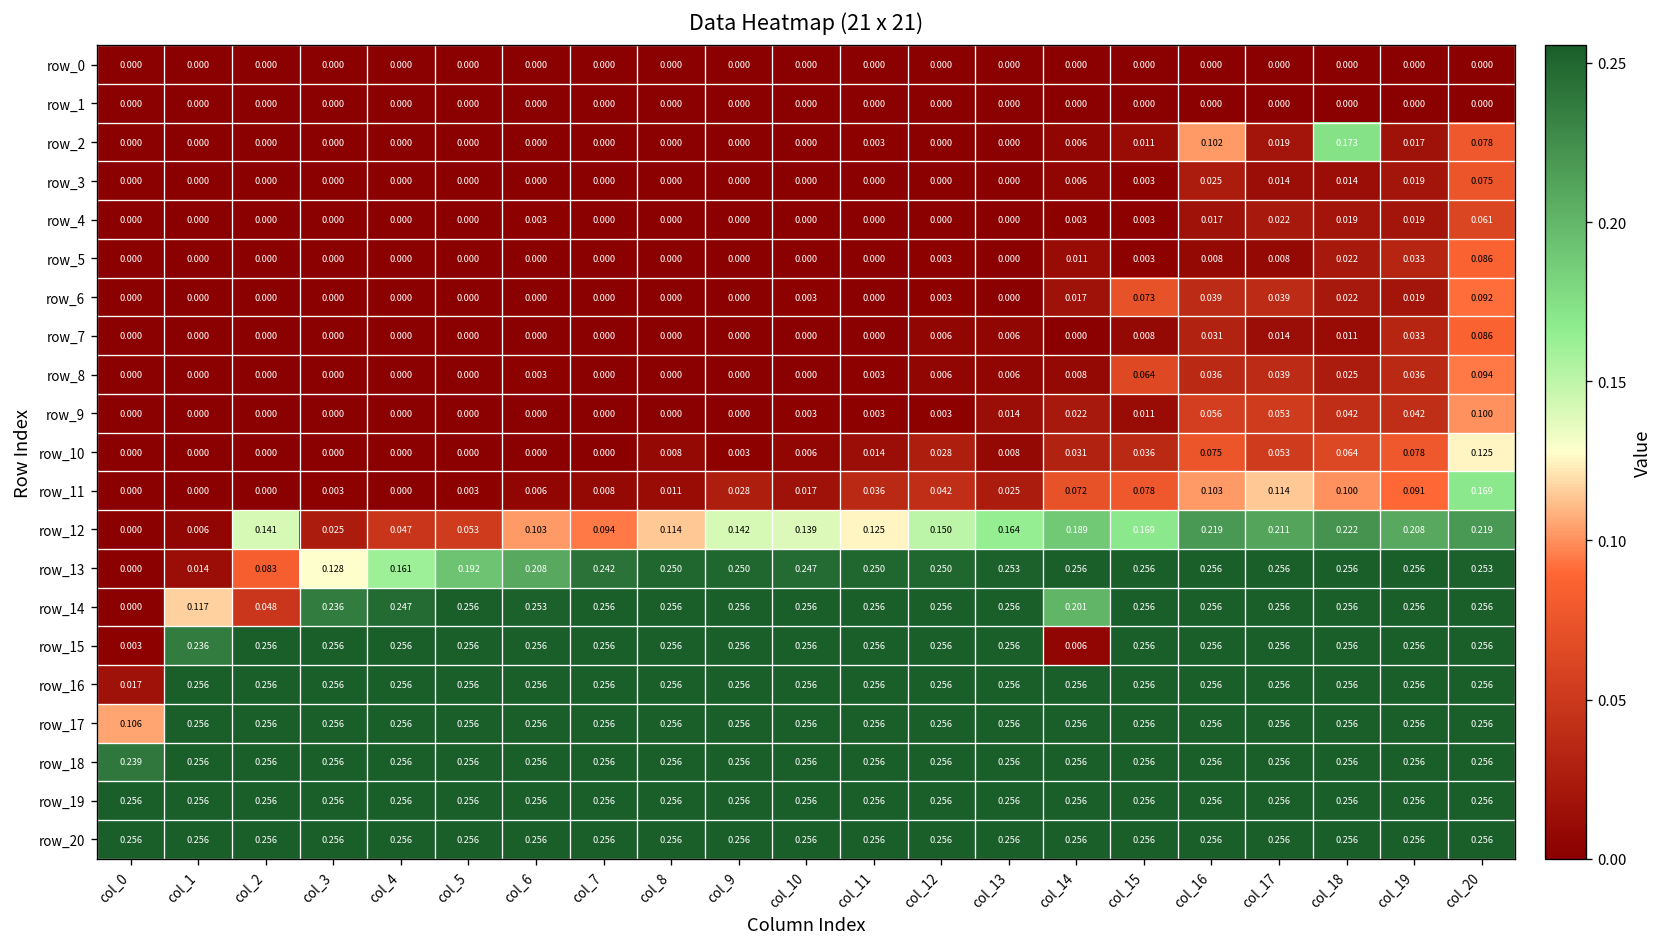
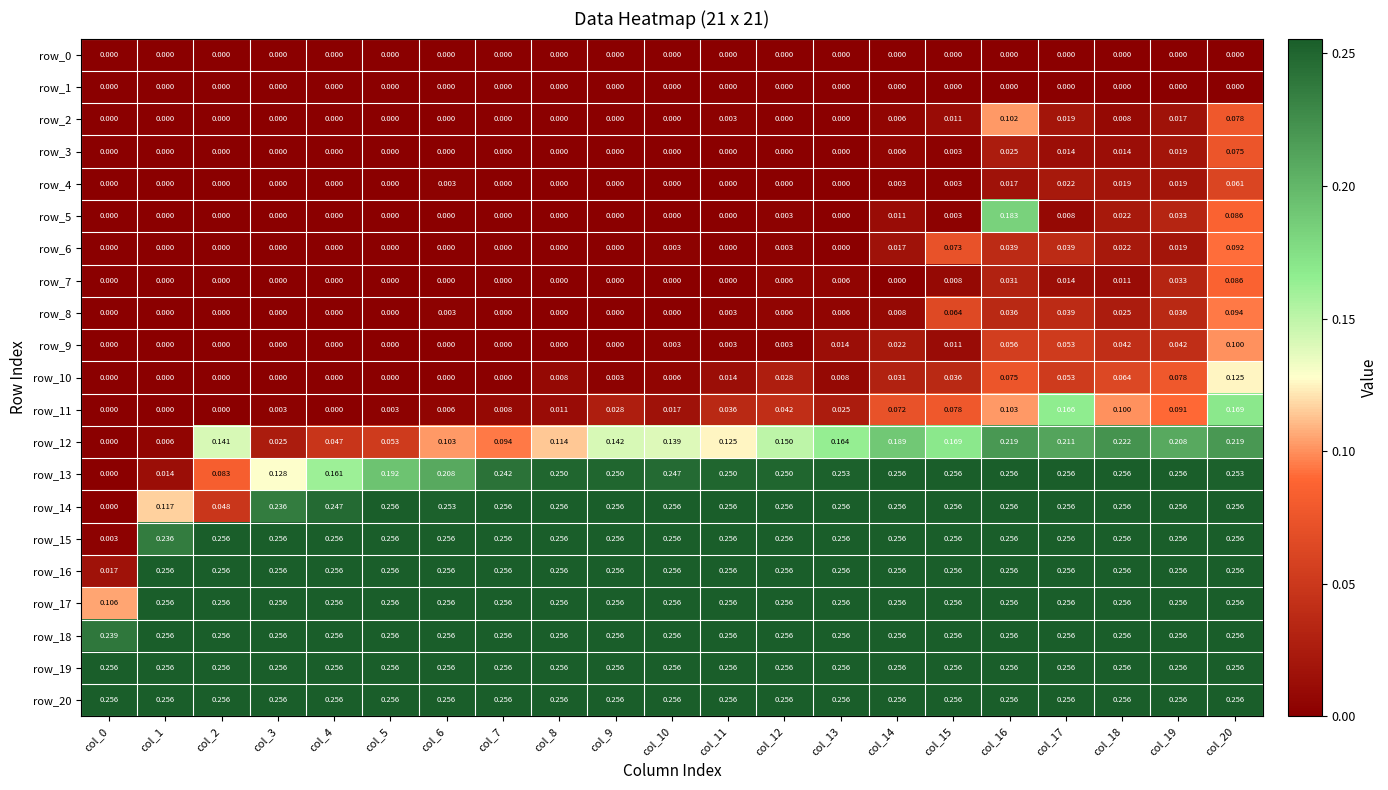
row_2, col_18: 0.173 -> 0.008
row_5, col_16: 0.008 -> 0.183
row_11, col_17: 0.114 -> 0.166
row_14, col_14: 0.201 -> 0.256
row_15, col_14: 0.006 -> 0.256
